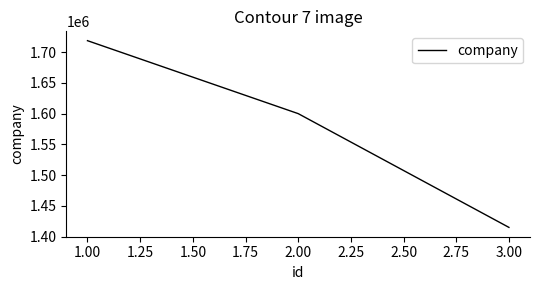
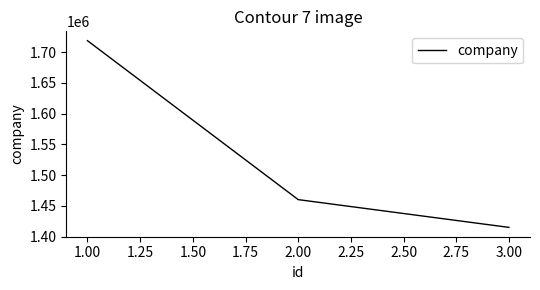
2.00: 1600000 -> 1460000
